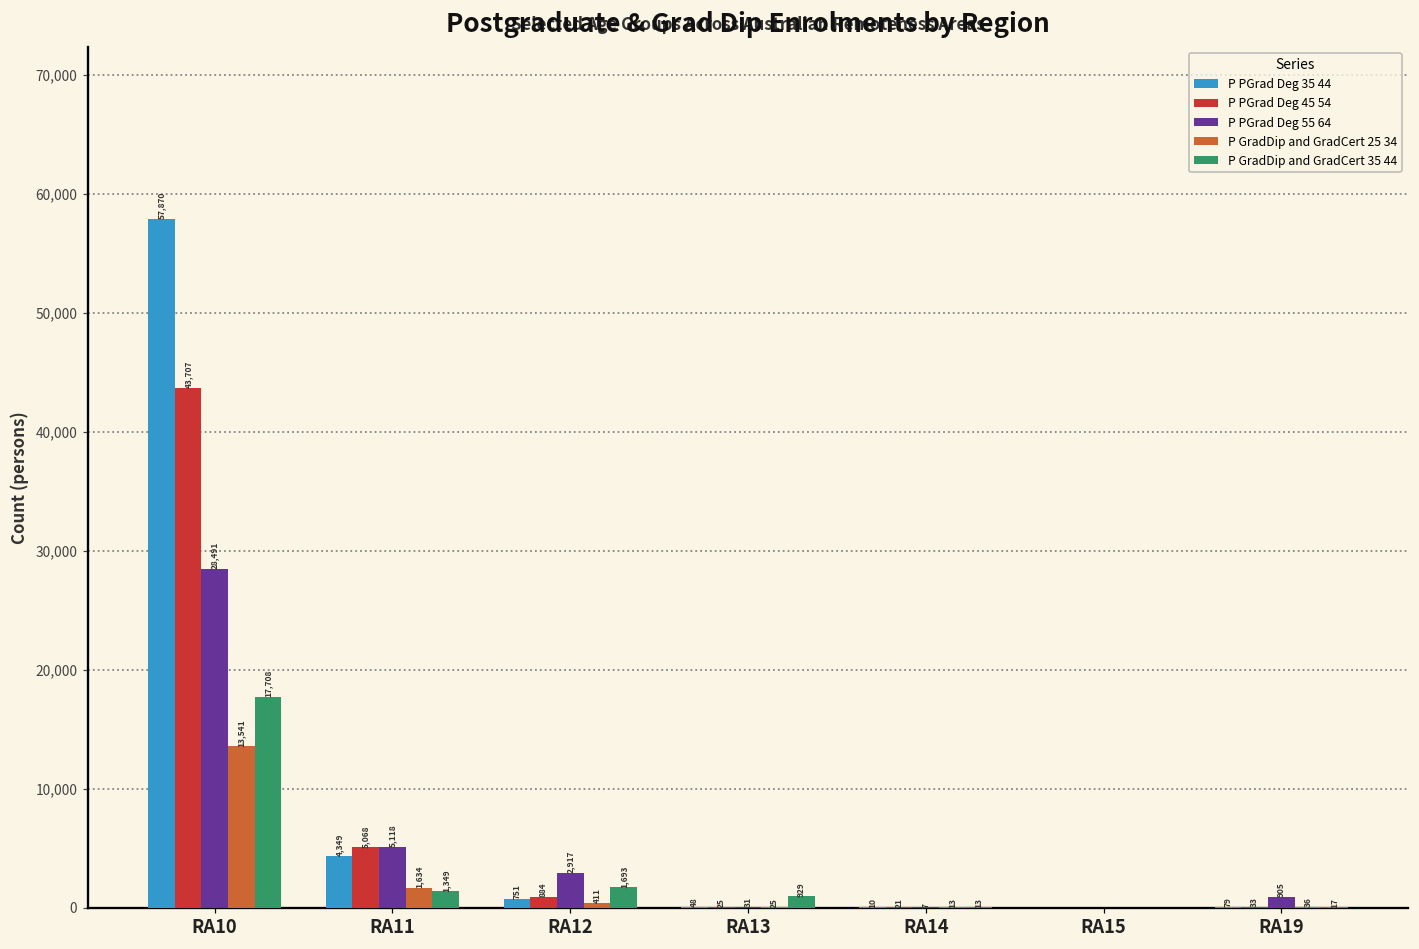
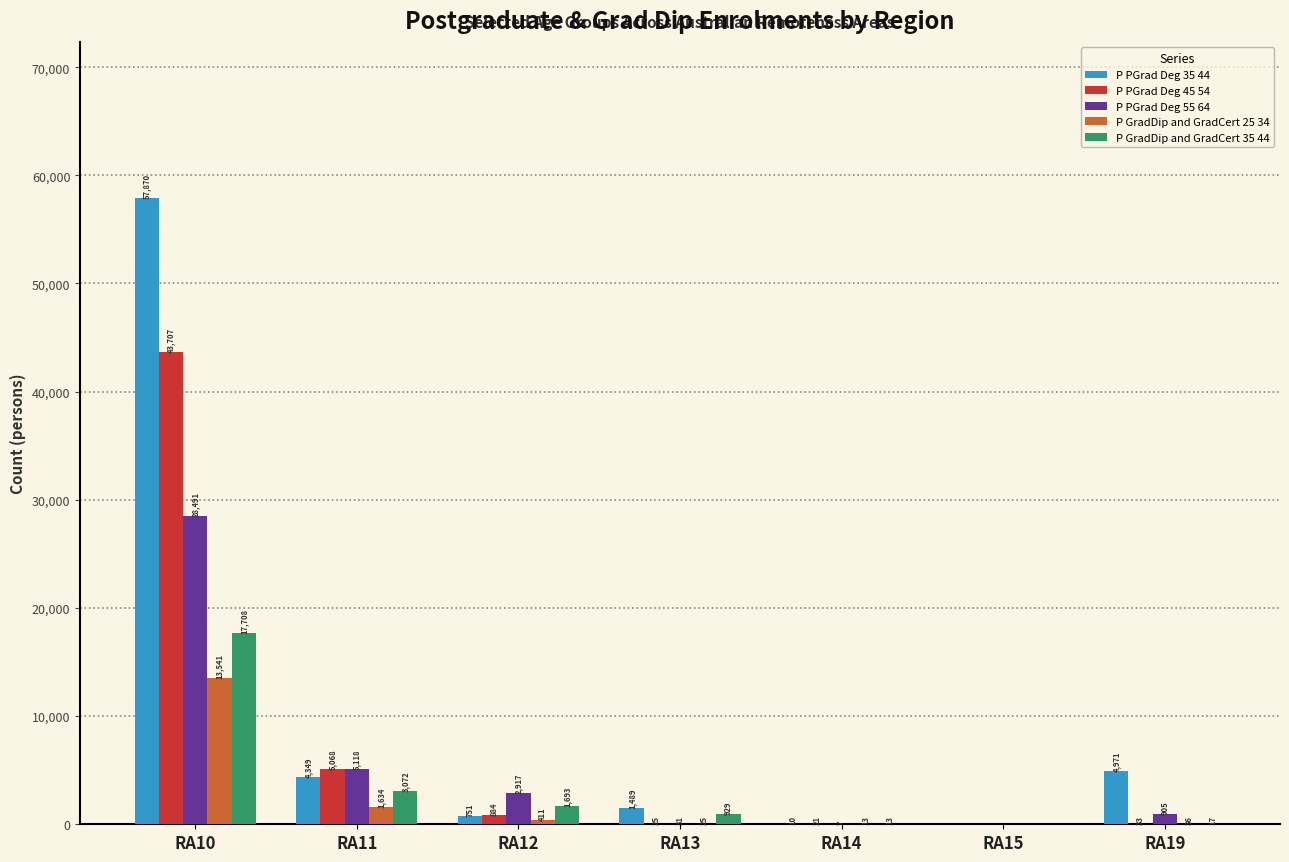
P GradDip and GradCert 35 44, RA11: 1,349 -> 3,072
P PGrad Deg 35 44, RA13: 48 -> 1,489
P PGrad Deg 35 44, RA19: 79 -> 4,971
